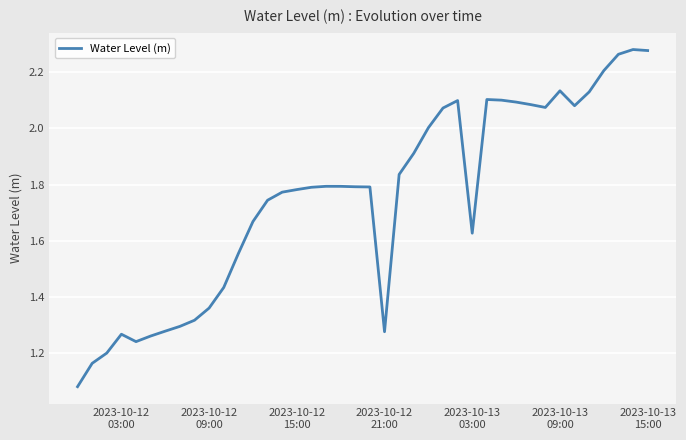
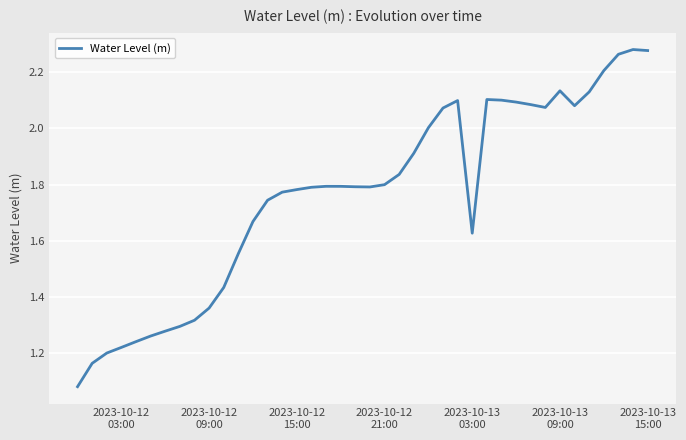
2023-10-12 03:00: 1.27 -> 1.22
2023-10-12 21:00: 1.27 -> 1.80
